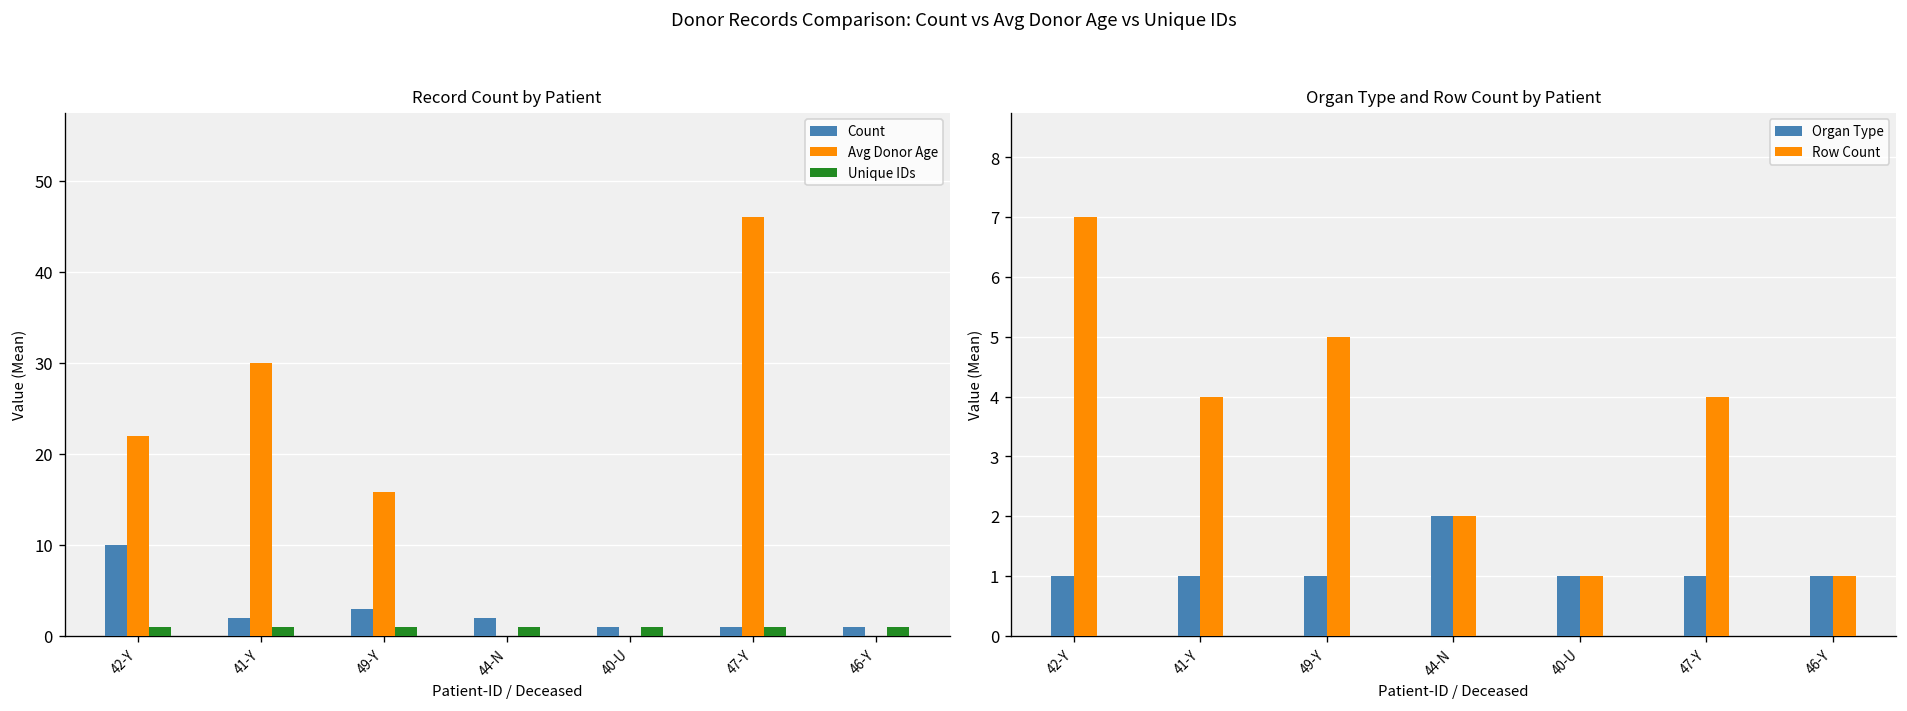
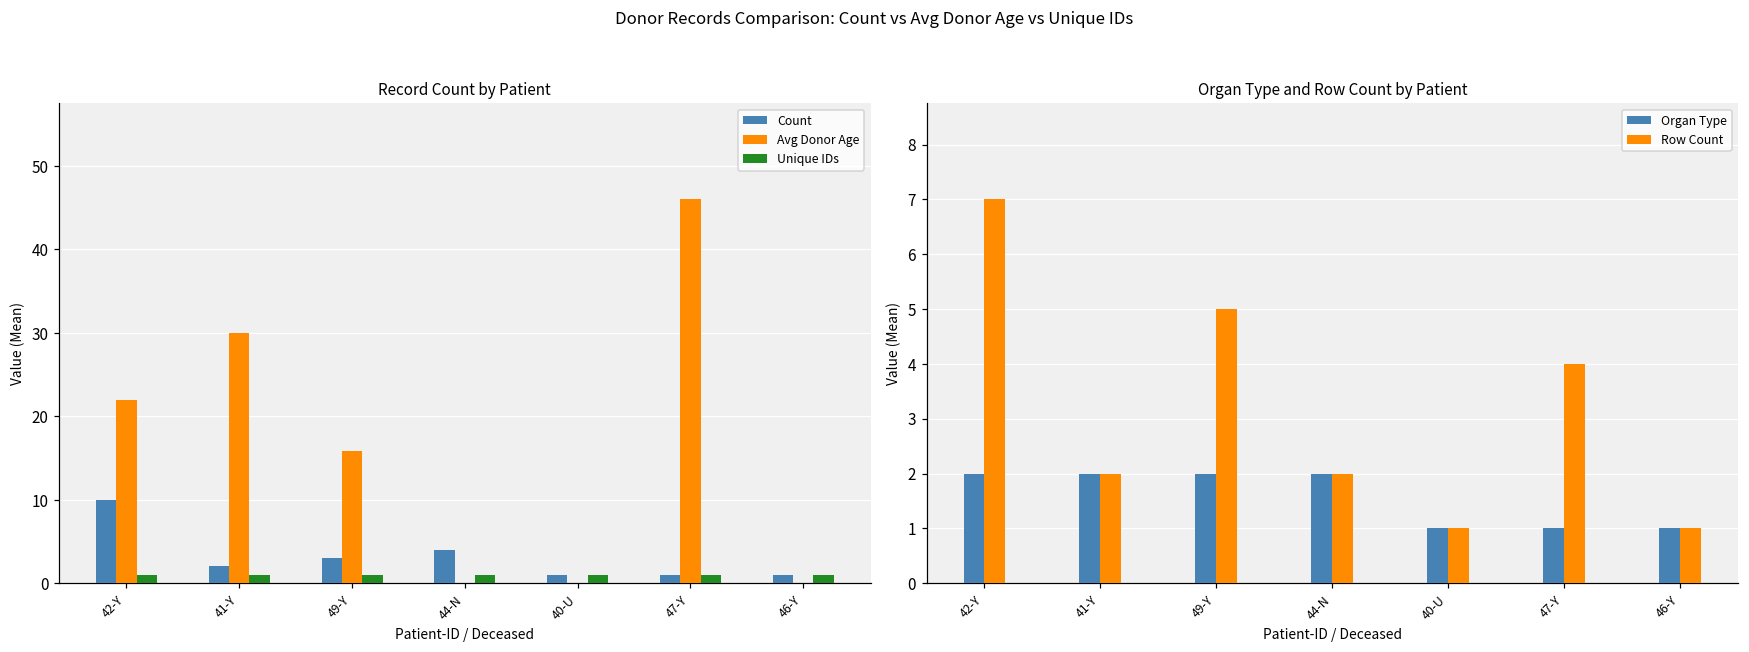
Record Count by Patient, Count, 44-N: 2 -> 4
Organ Type and Row Count by Patient, Organ Type, 42-Y: 1 -> 2
Organ Type and Row Count by Patient, Organ Type, 41-Y: 1 -> 2
Organ Type and Row Count by Patient, Row Count, 41-Y: 4 -> 2
Organ Type and Row Count by Patient, Organ Type, 49-Y: 1 -> 2
